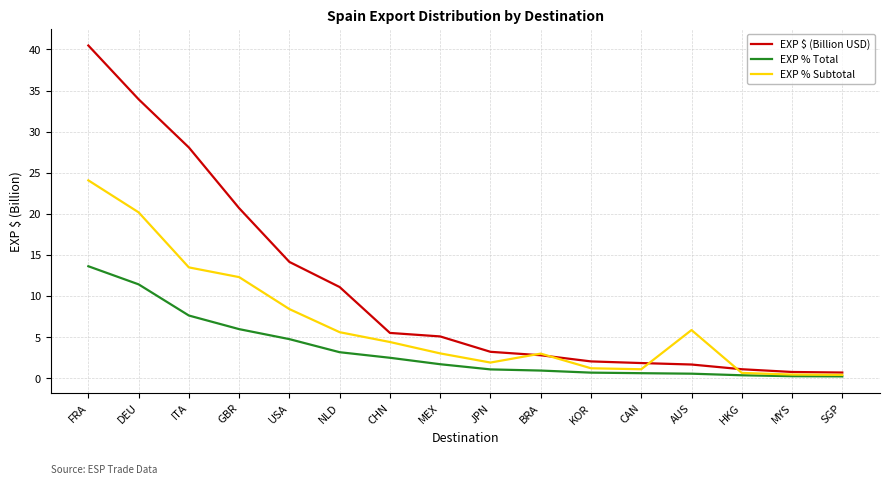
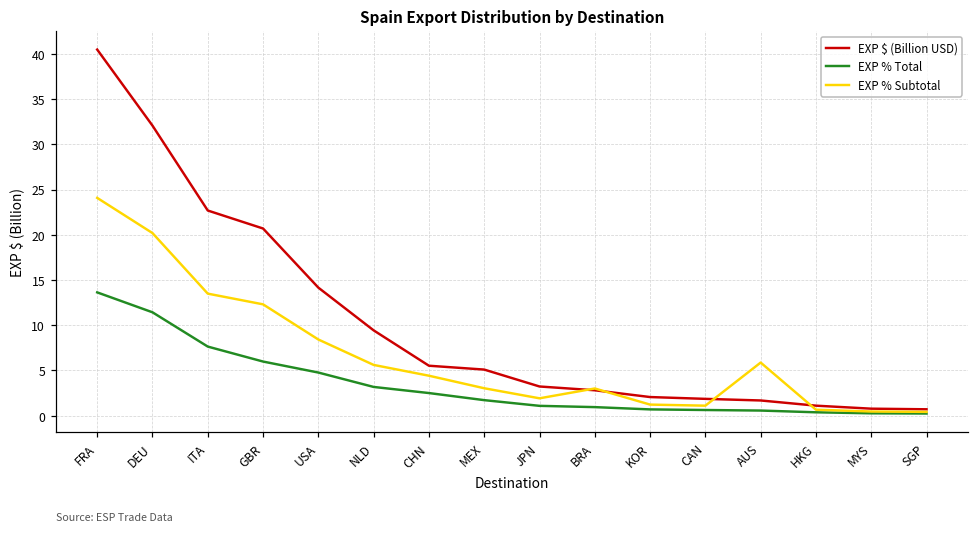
EXP $ (Billion USD), DEU: 34 -> 32
EXP $ (Billion USD), ITA: 28 -> 23
EXP $ (Billion USD), NLD: 11 -> 9
